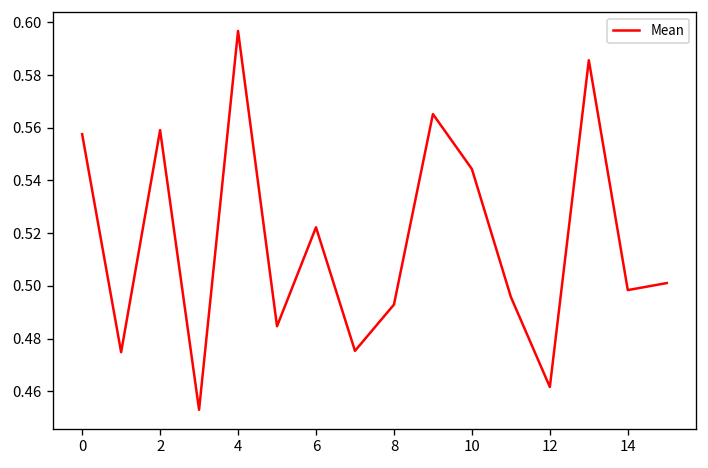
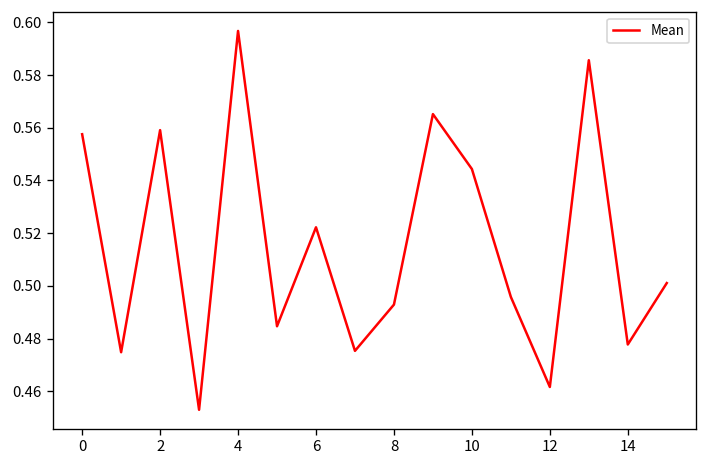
14: 0.498 -> 0.478
